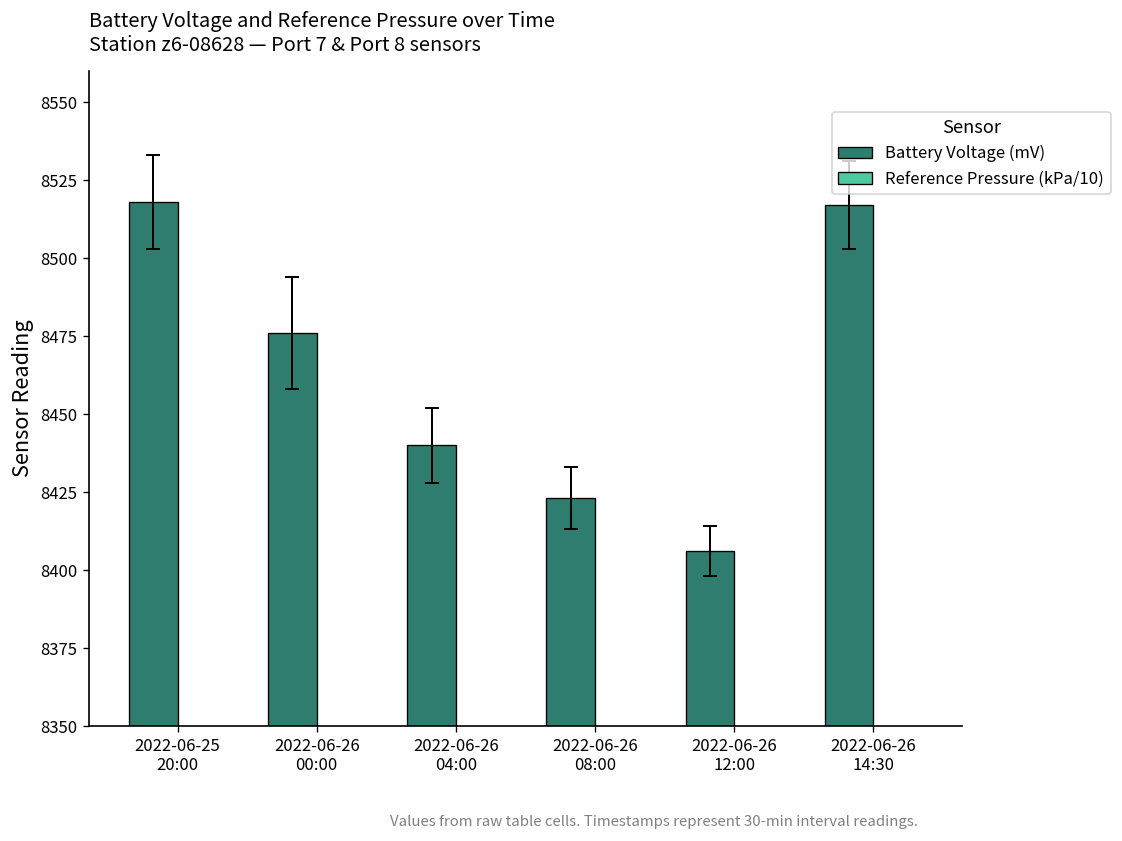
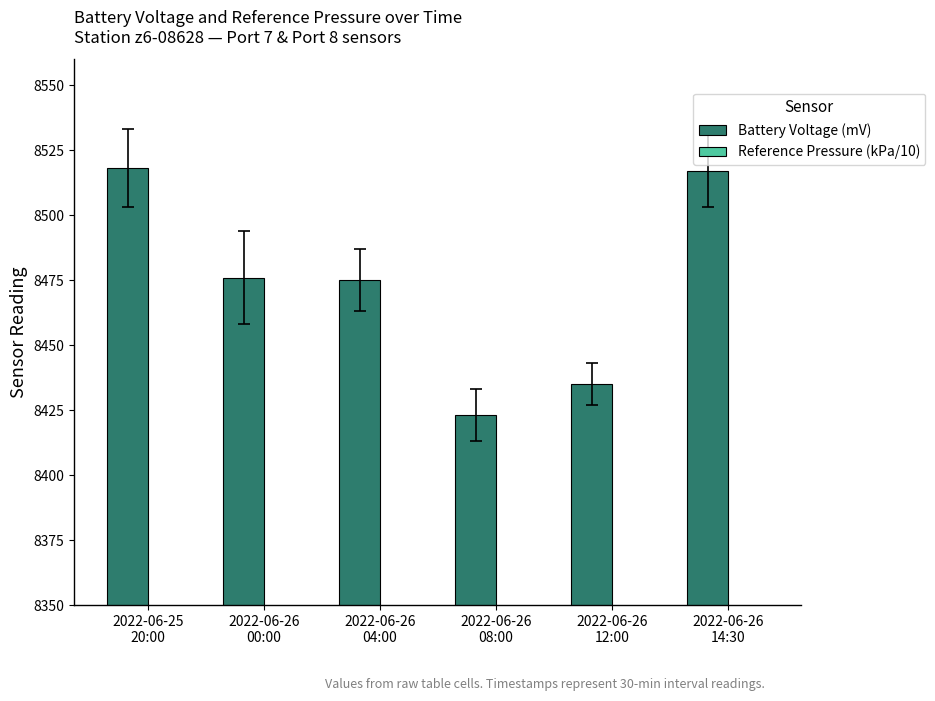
Battery Voltage (mV), 2022-06-26 04:00: 8440 -> 8475
Battery Voltage (mV), 2022-06-26 12:00: 8406 -> 8435
